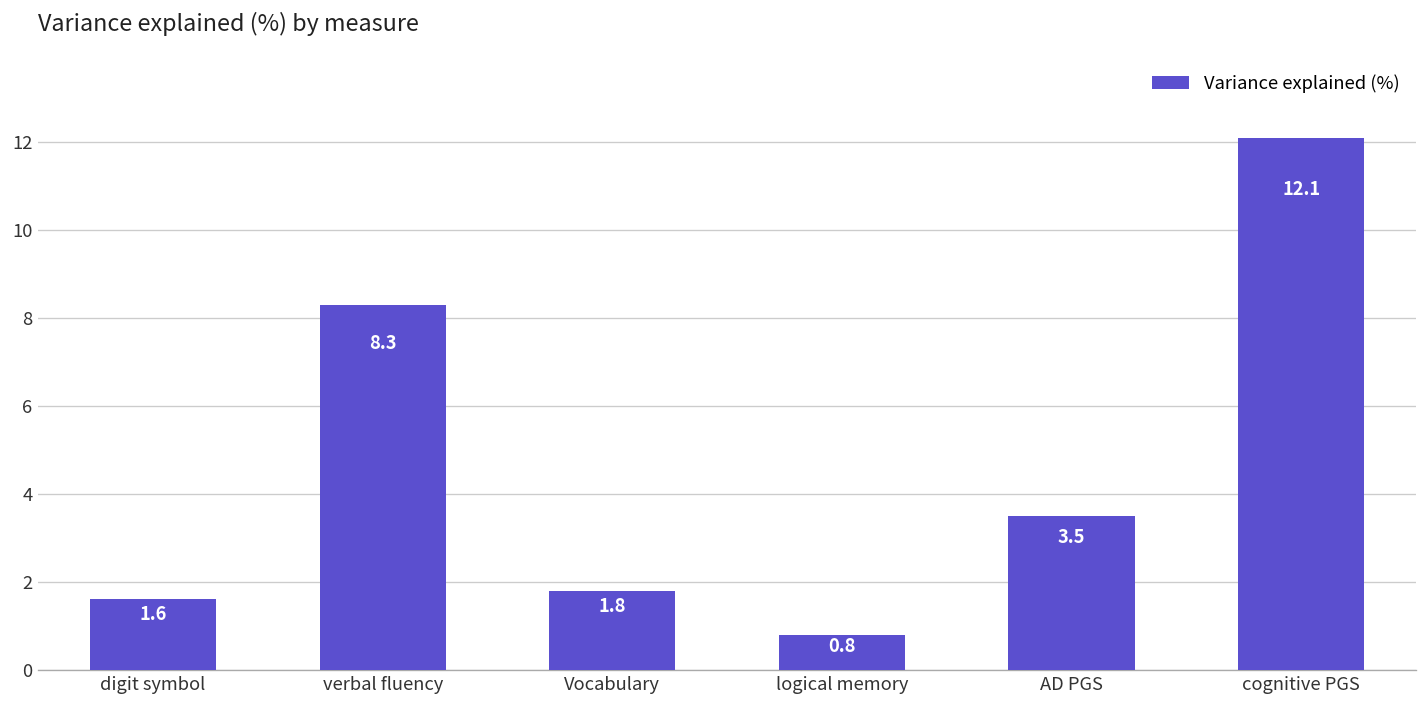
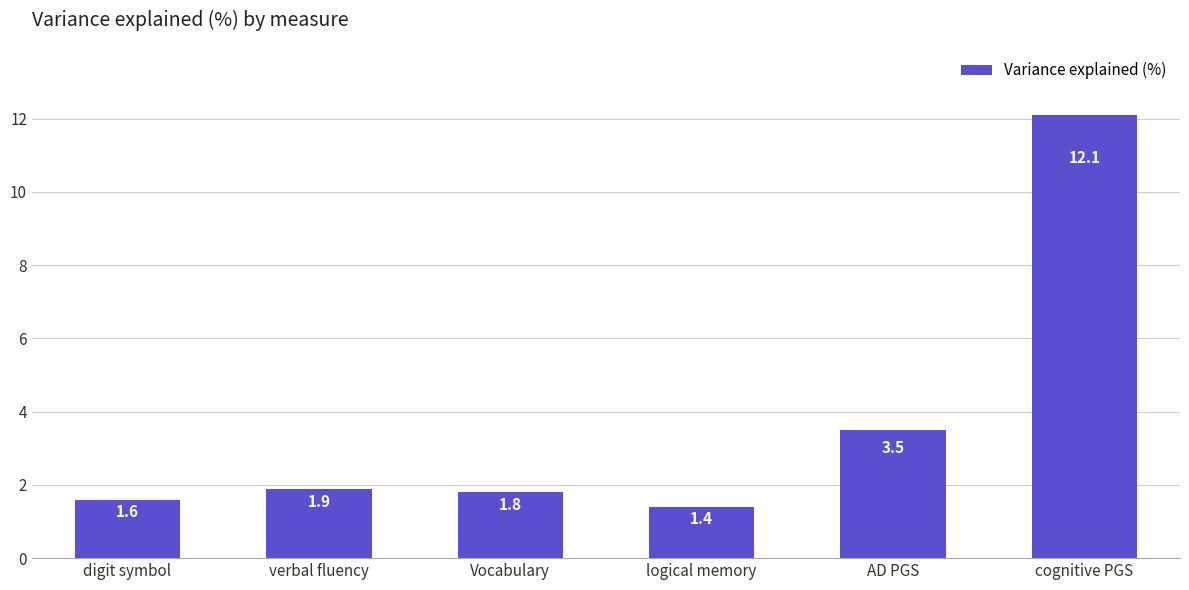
verbal fluency: 8.3 -> 1.9
logical memory: 0.8 -> 1.4
